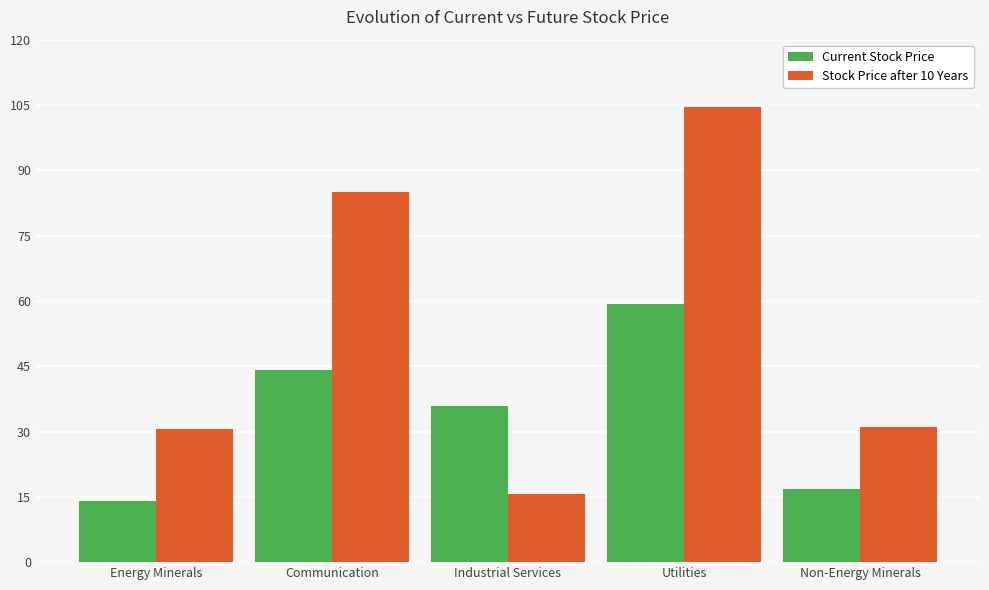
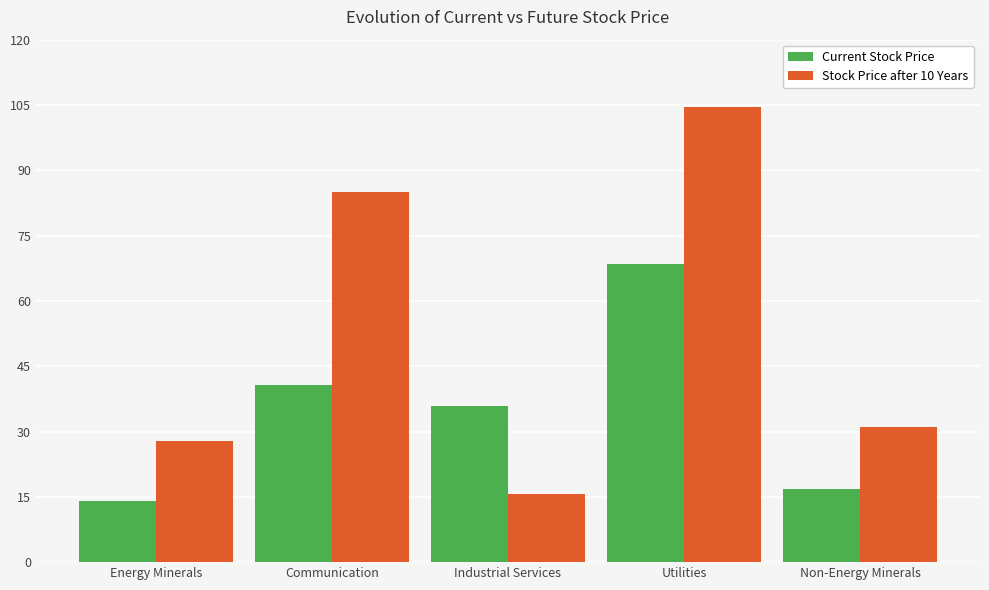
Stock Price after 10 Years, Energy Minerals: 31 -> 28
Current Stock Price, Communication: 44 -> 41
Current Stock Price, Utilities: 59 -> 68
